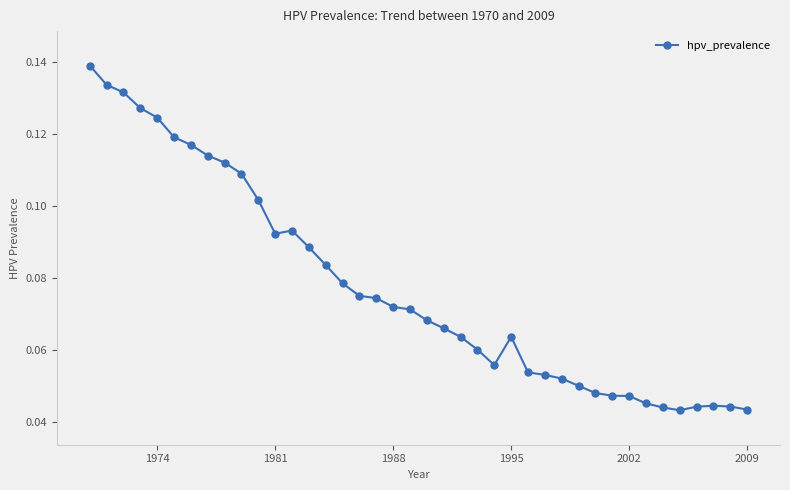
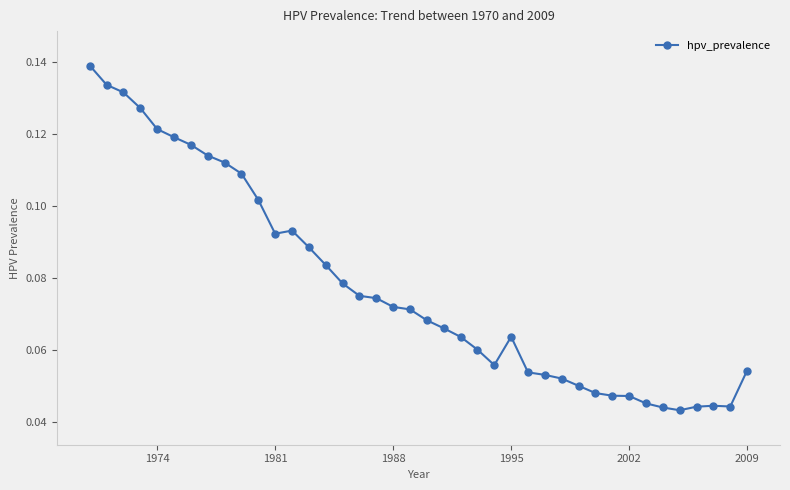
1974: 0.125 -> 0.121
2009: 0.044 -> 0.054
